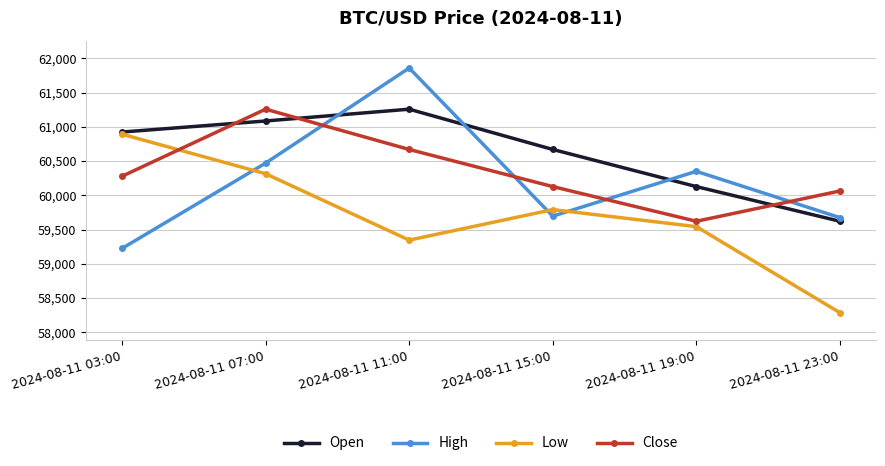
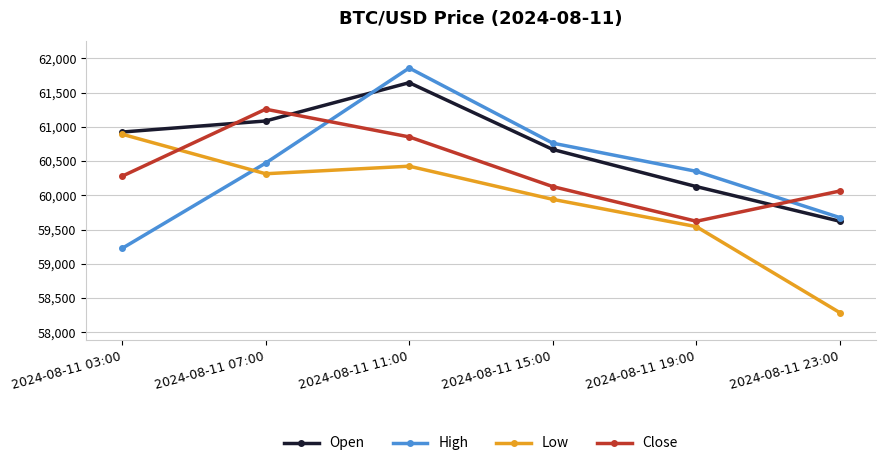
Open, 2024-08-11 11:00: 61,300 -> 61,600
Low, 2024-08-11 11:00: 59,300 -> 60,400
Close, 2024-08-11 11:00: 60,700 -> 60,900
High, 2024-08-11 15:00: 59,700 -> 60,800
Low, 2024-08-11 15:00: 59,800 -> 59,900
